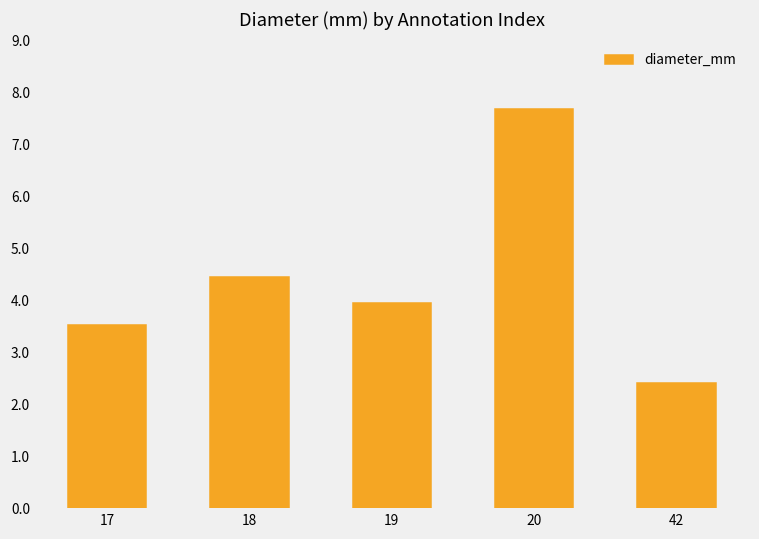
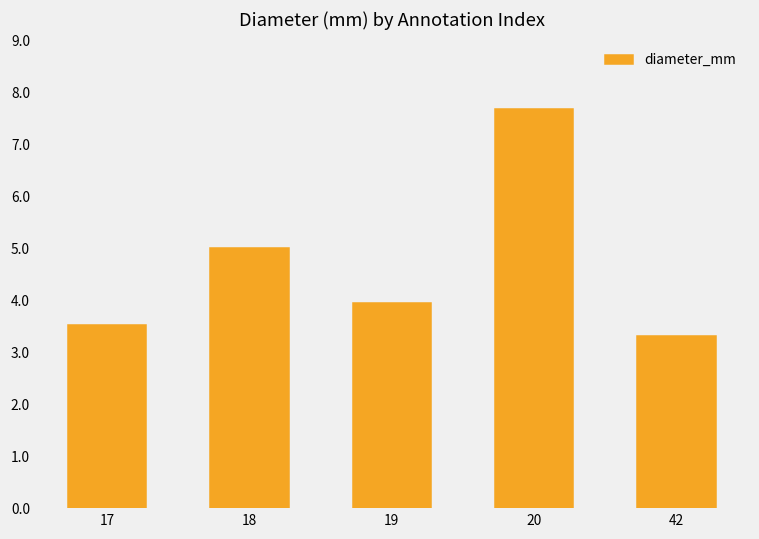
18: 4.5 -> 5.0
42: 2.4 -> 3.3
